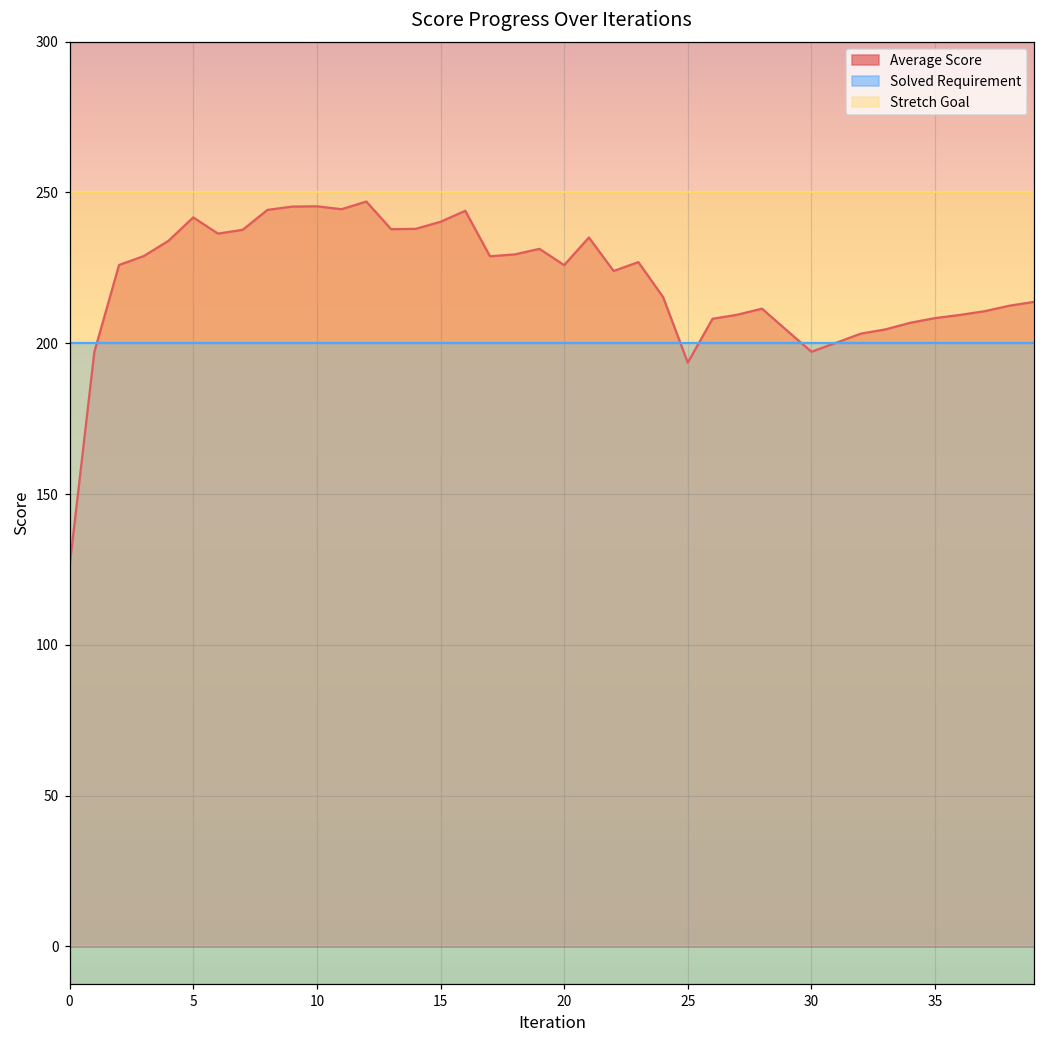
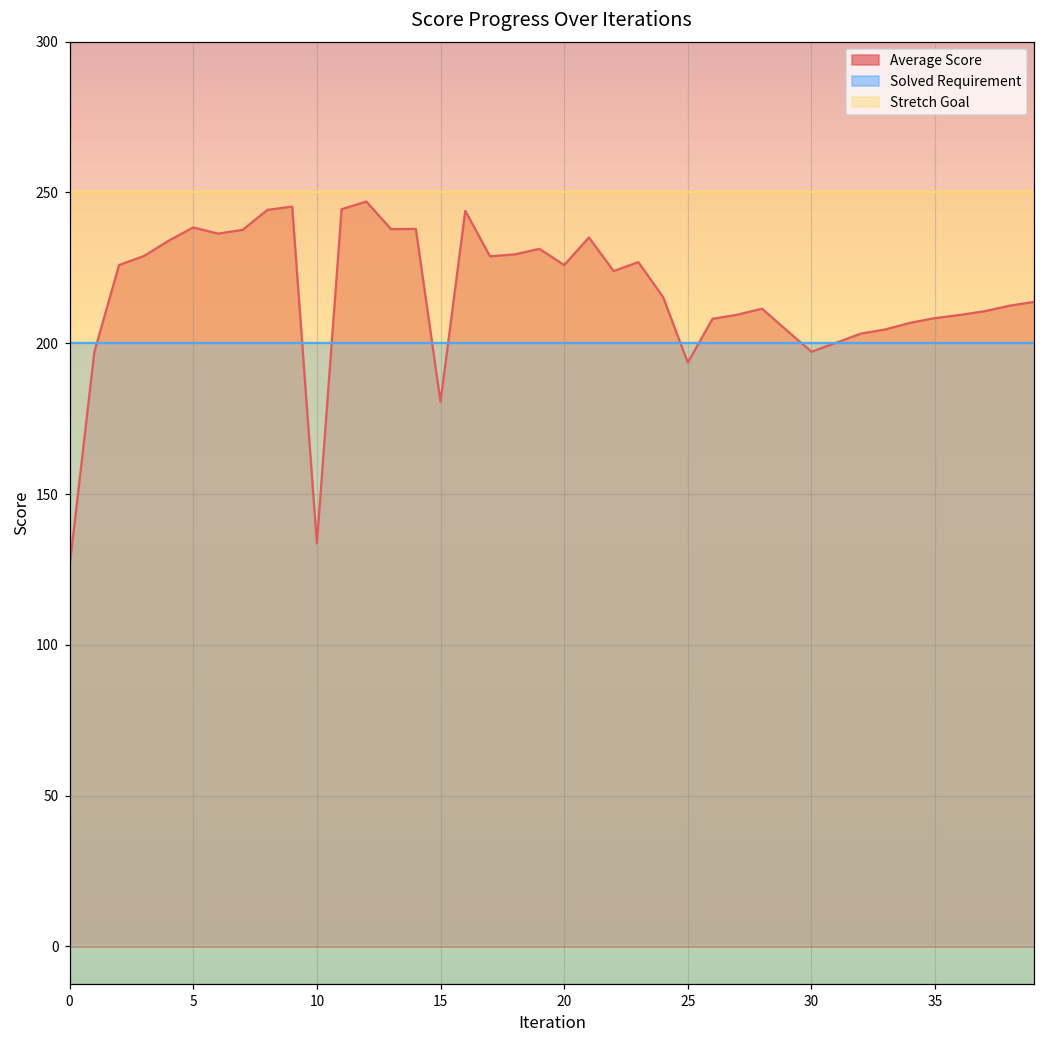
Average Score, 5: 242 -> 238
Average Score, 10: 245 -> 134
Average Score, 15: 240 -> 181
